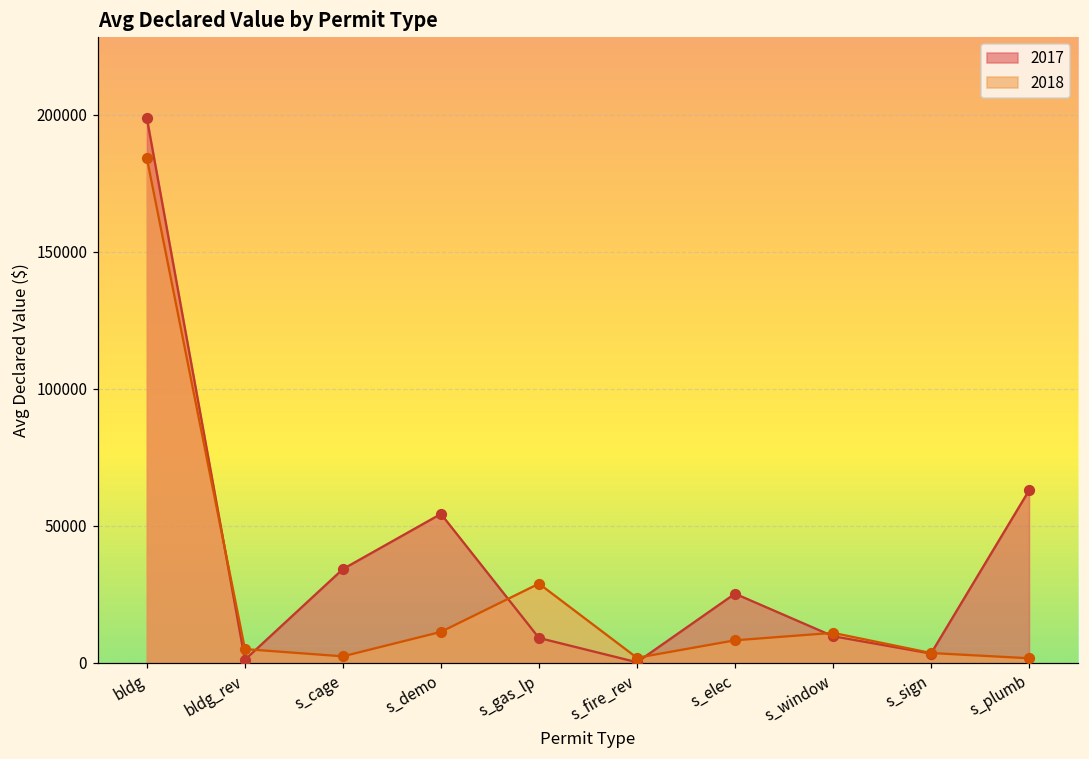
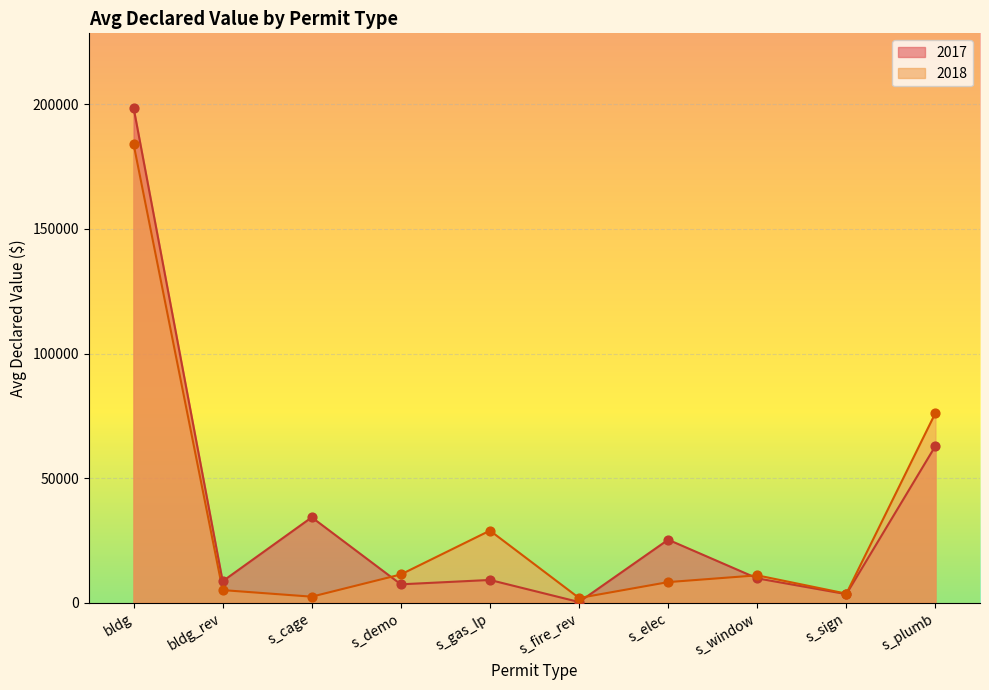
2017, bldg_rev: 1000 -> 9000
2017, s_demo: 54000 -> 7000
2018, s_plumb: 2000 -> 76000
